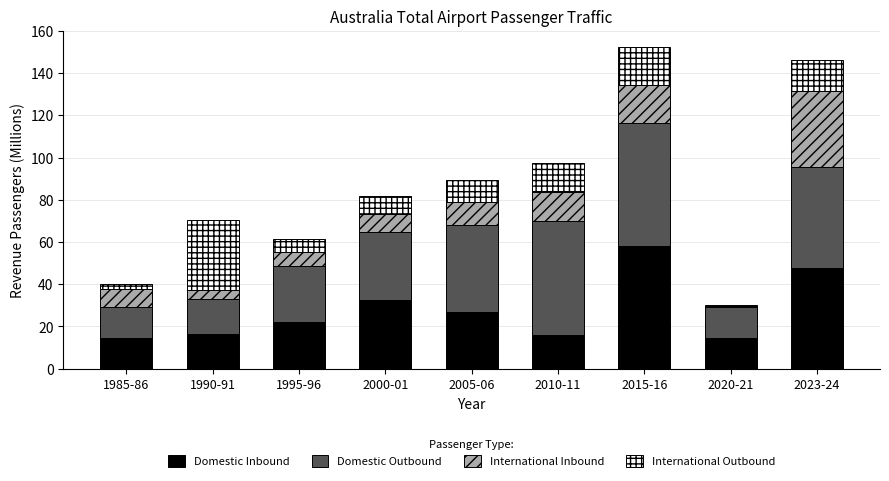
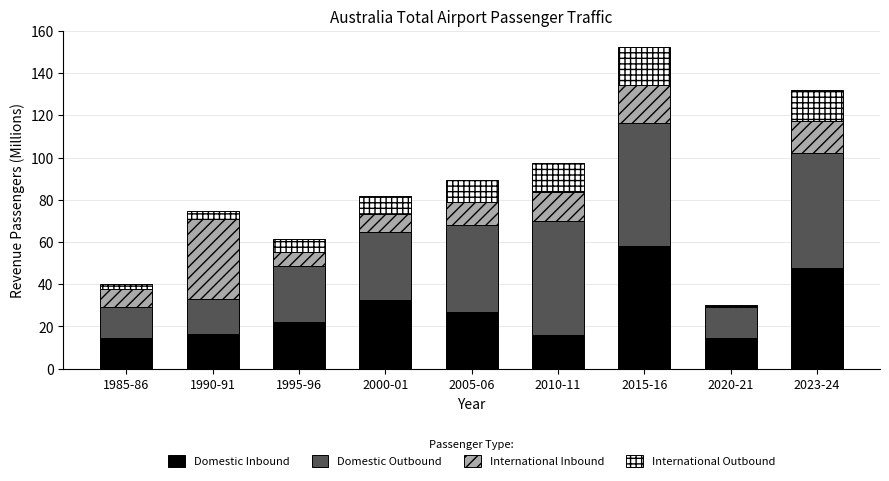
International Inbound, 1990-91: 4 -> 38
International Outbound, 1990-91: 33 -> 4
Domestic Outbound, 2023-24: 48 -> 54
International Inbound, 2023-24: 36 -> 15
